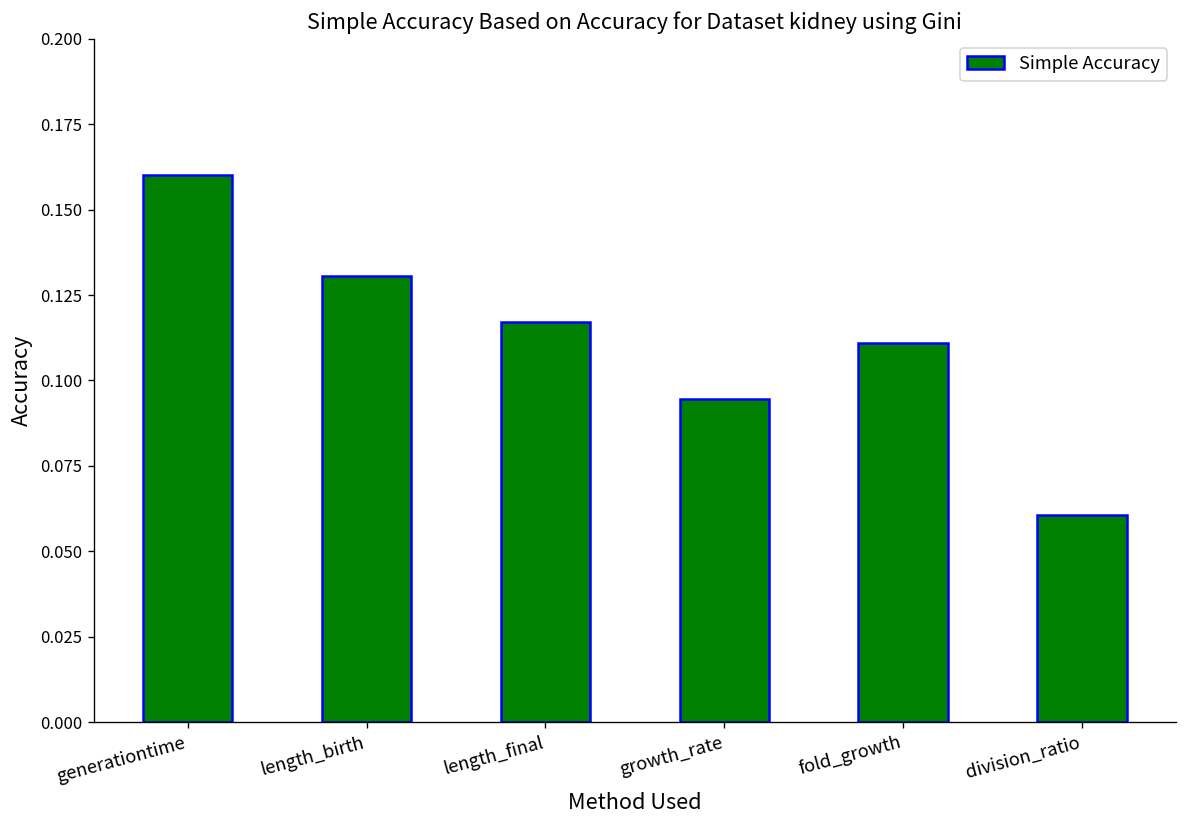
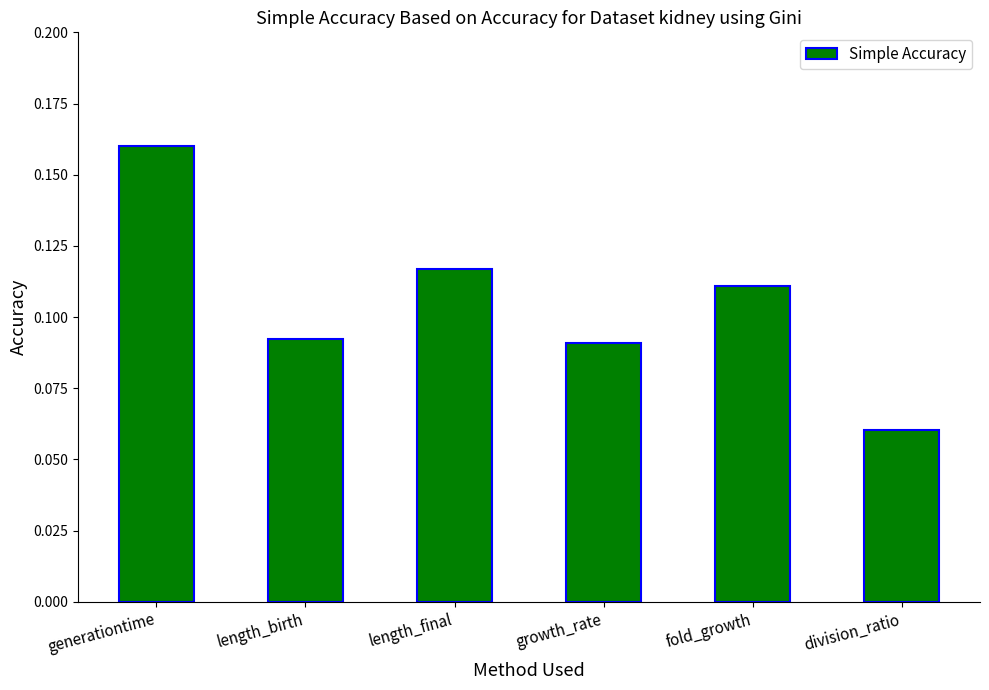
length_birth: 0.131 -> 0.092
growth_rate: 0.095 -> 0.091
